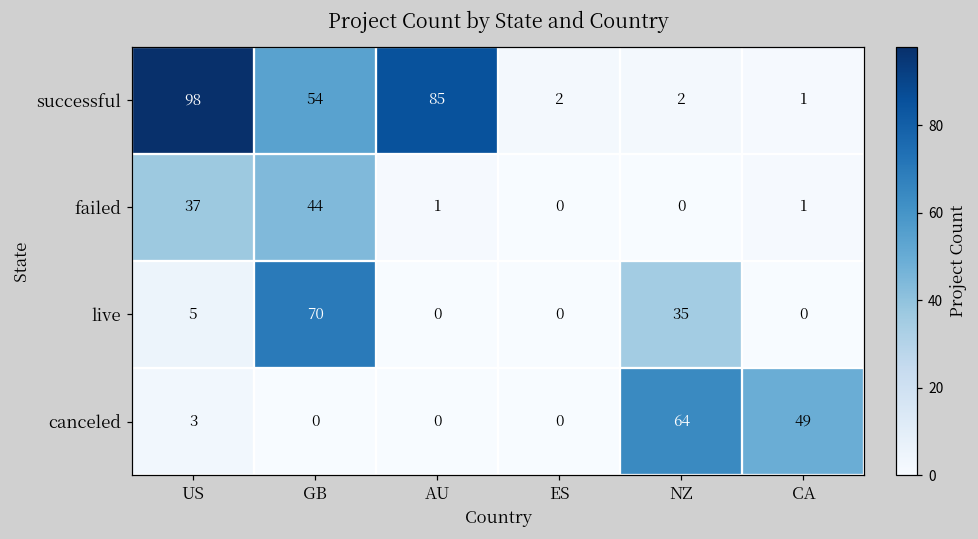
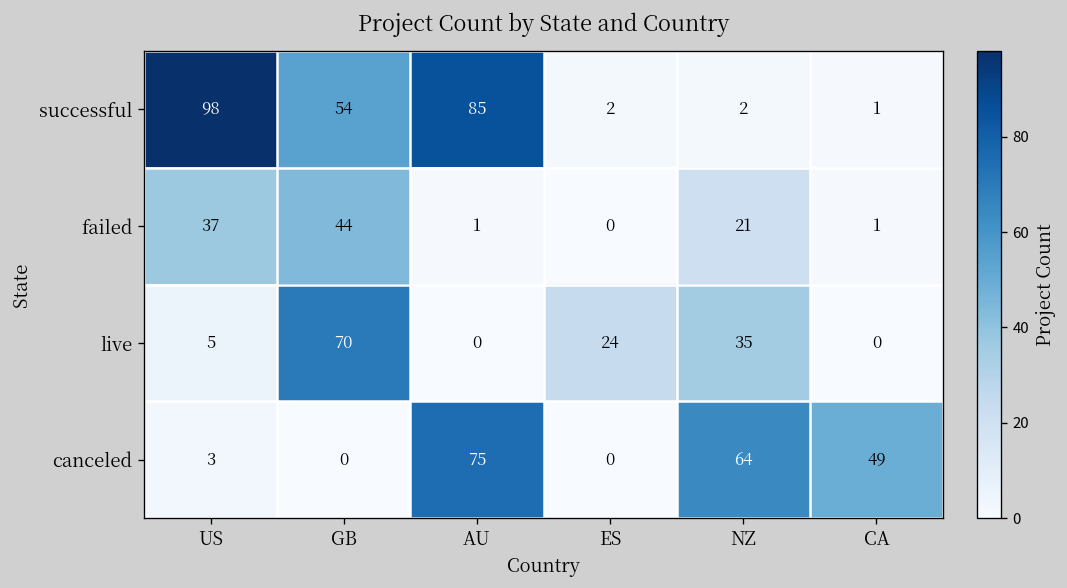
failed, NZ: 0 -> 21
live, ES: 0 -> 24
canceled, AU: 0 -> 75
